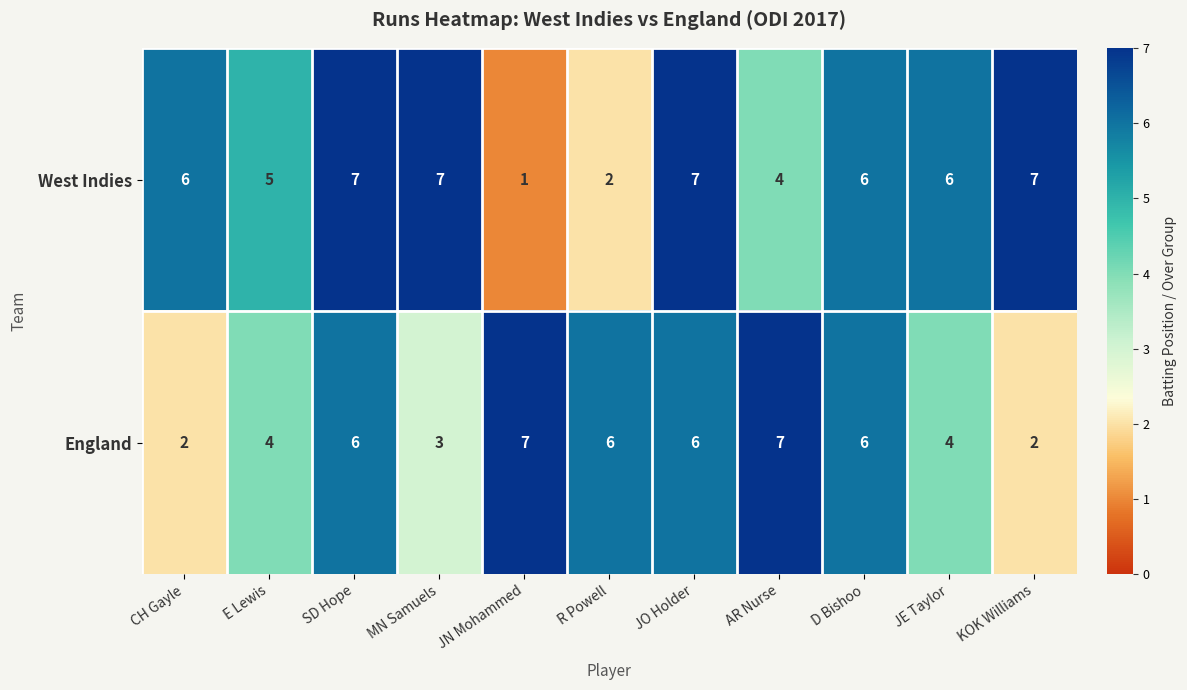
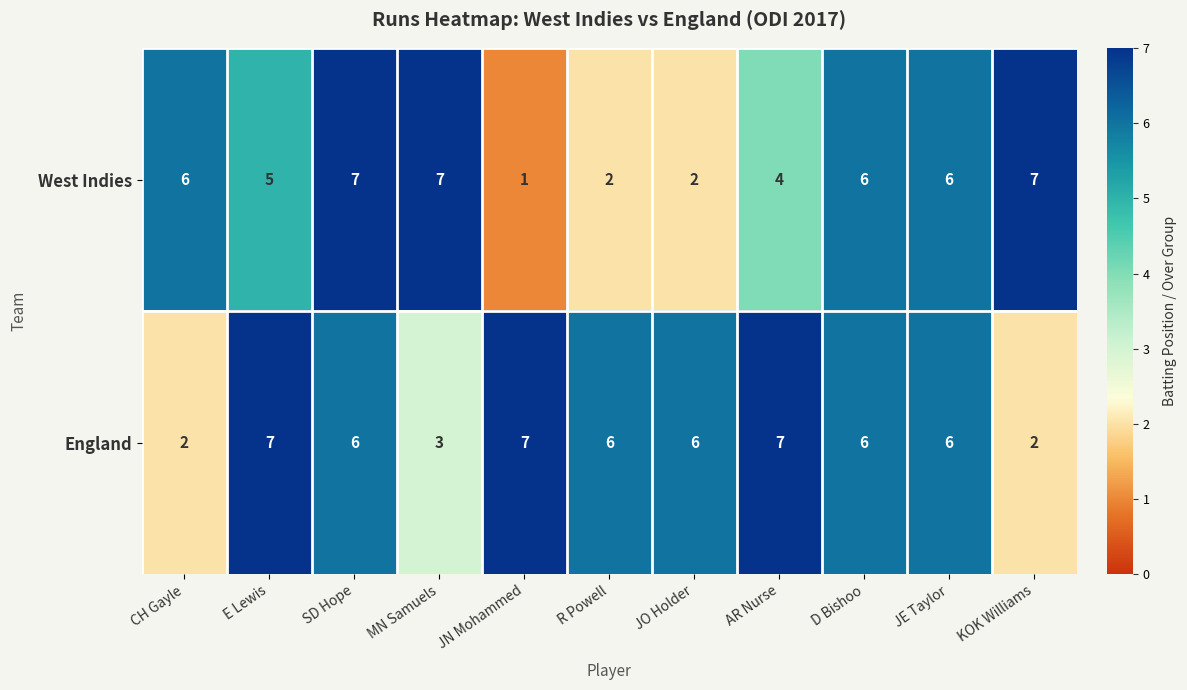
West Indies, JO Holder: 7 -> 2
England, E Lewis: 4 -> 7
England, JE Taylor: 4 -> 6
